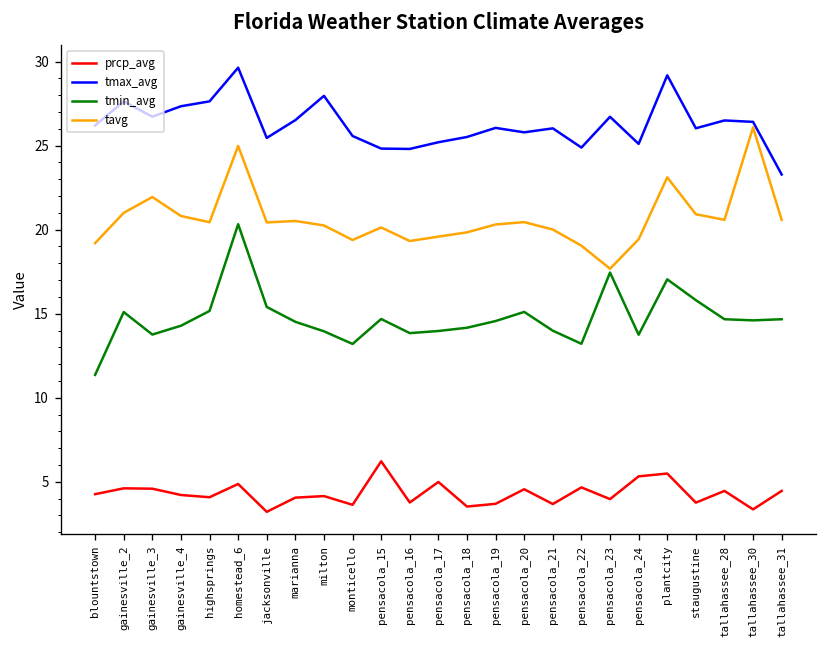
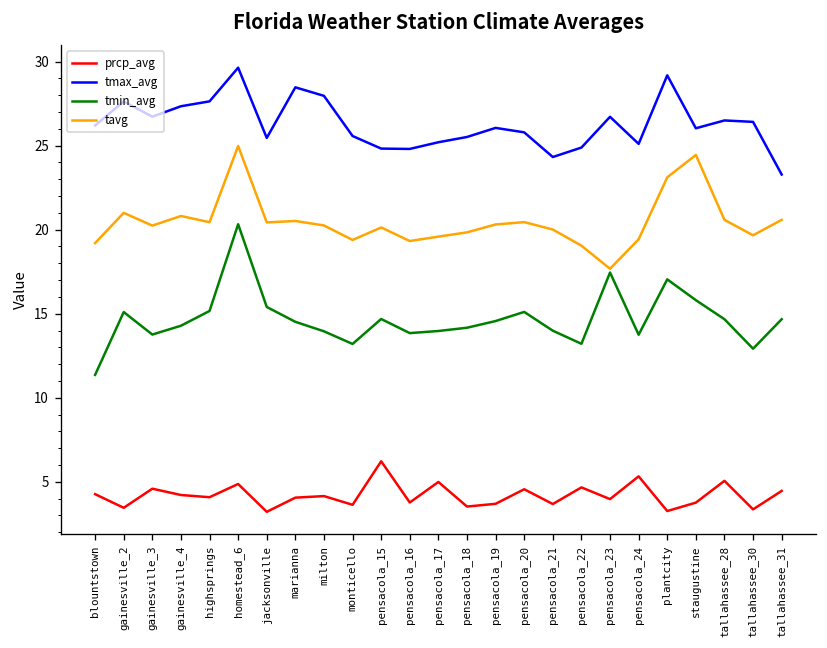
prcp_avg, gainesville_2: 4.6 -> 3.5
tavg, gainesville_3: 21.9 -> 20.2
tmax_avg, marianna: 26.5 -> 28.5
tmax_avg, pensacola_21: 26.0 -> 24.3
prcp_avg, plantcity: 5.5 -> 3.3
tavg, staugustine: 20.9 -> 24.4
prcp_avg, tallahassee_28: 4.5 -> 5.1
tmin_avg, tallahassee_30: 14.6 -> 12.9
tavg, tallahassee_30: 26.1 -> 19.7
